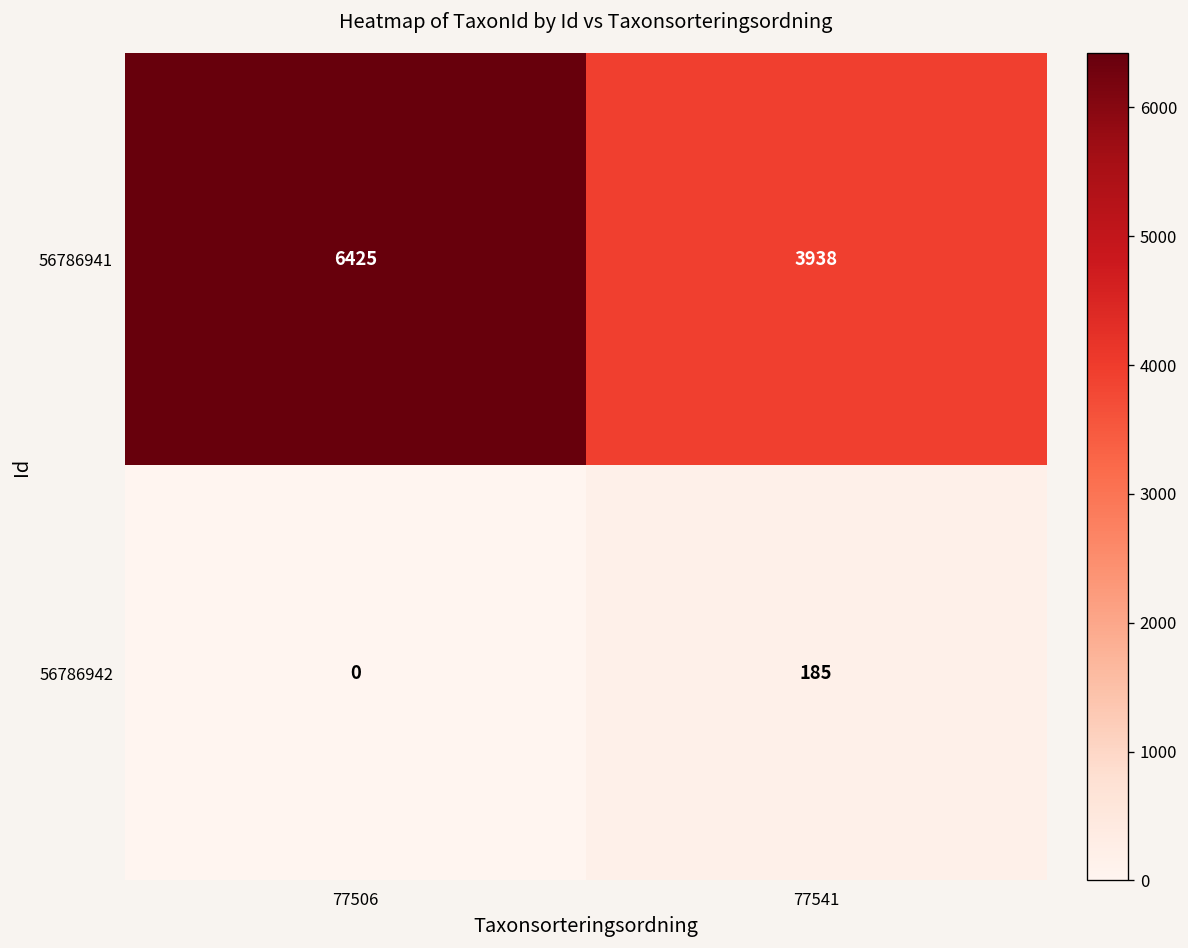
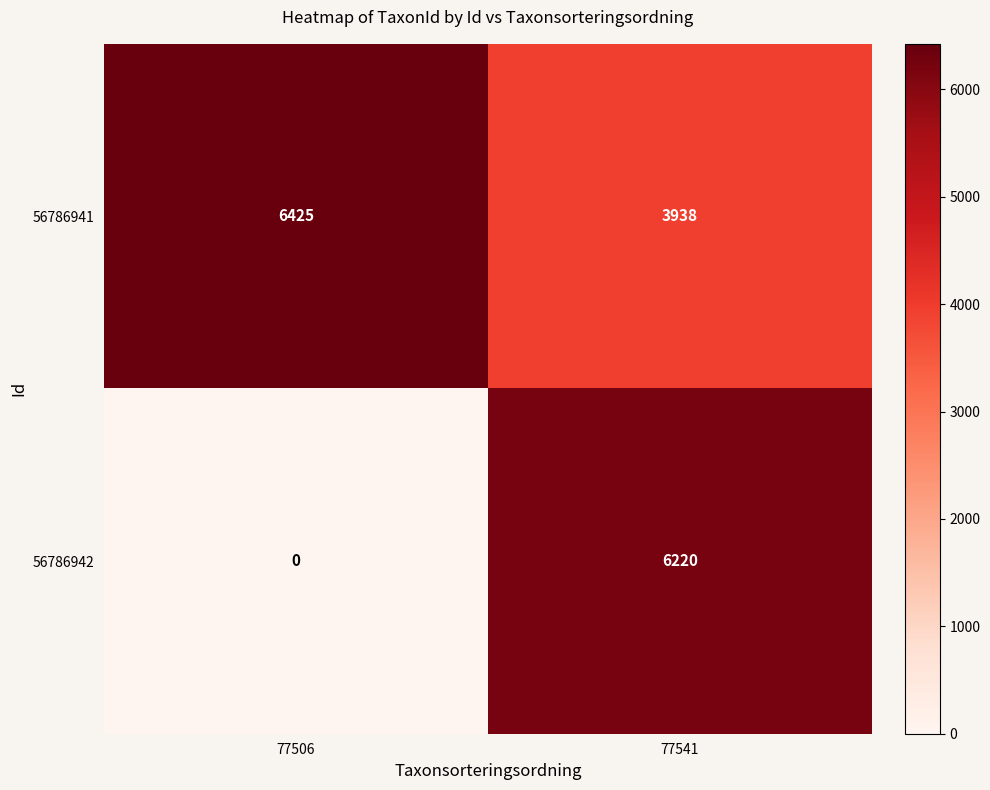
56786942, 77541: 185 -> 6220
